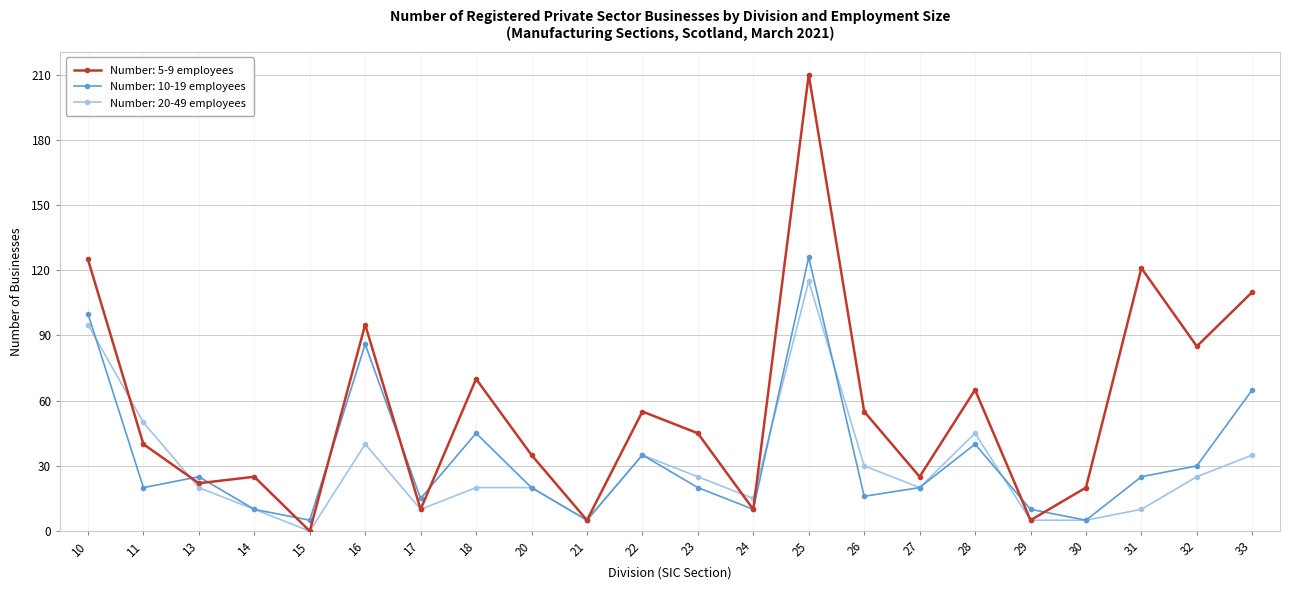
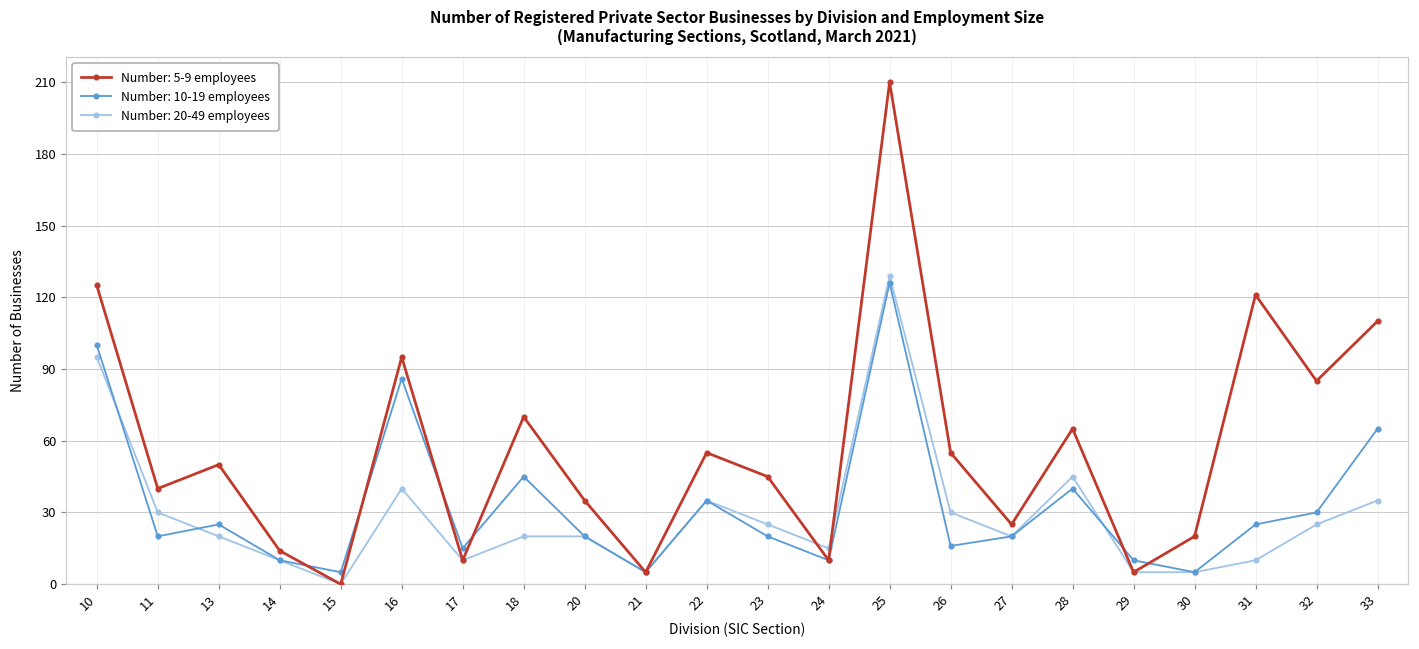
Number: 20-49 employees, 11: 50 -> 30
Number: 5-9 employees, 13: 22 -> 50
Number: 5-9 employees, 14: 25 -> 14
Number: 20-49 employees, 25: 115 -> 129
